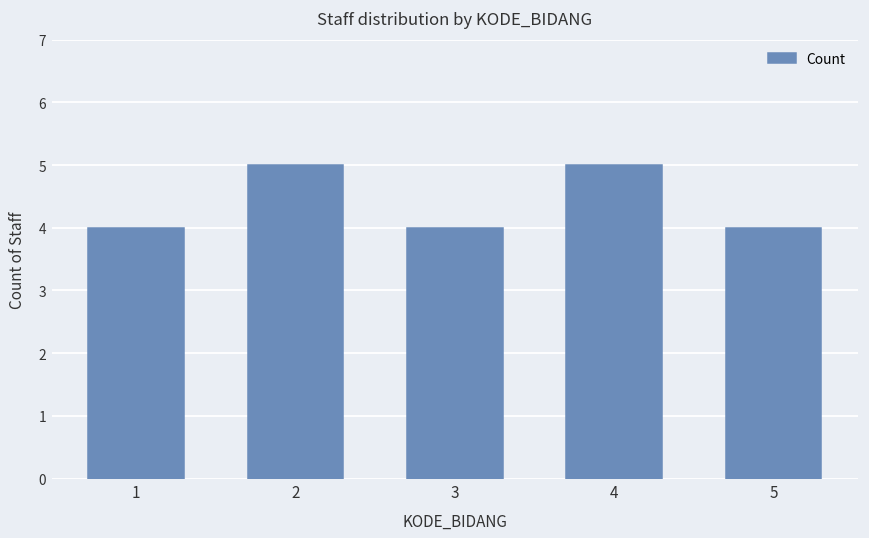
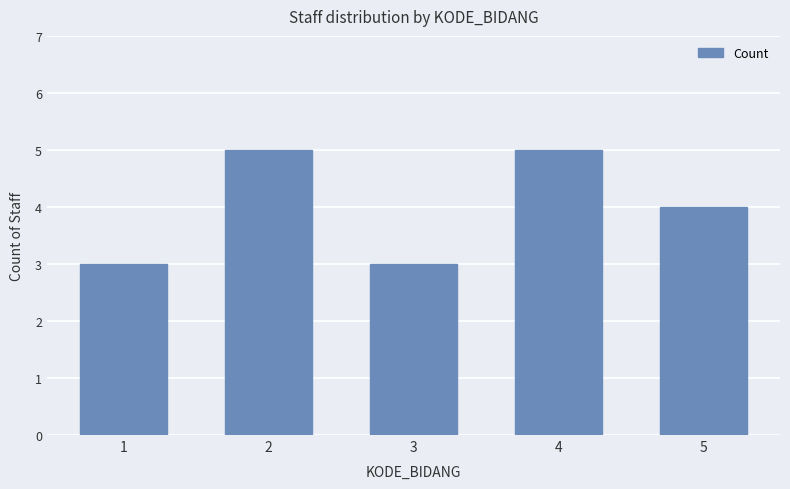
1: 4 -> 3
3: 4 -> 3
